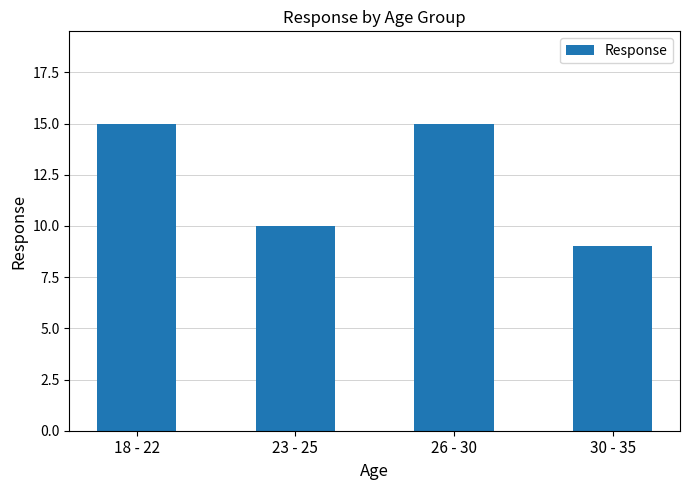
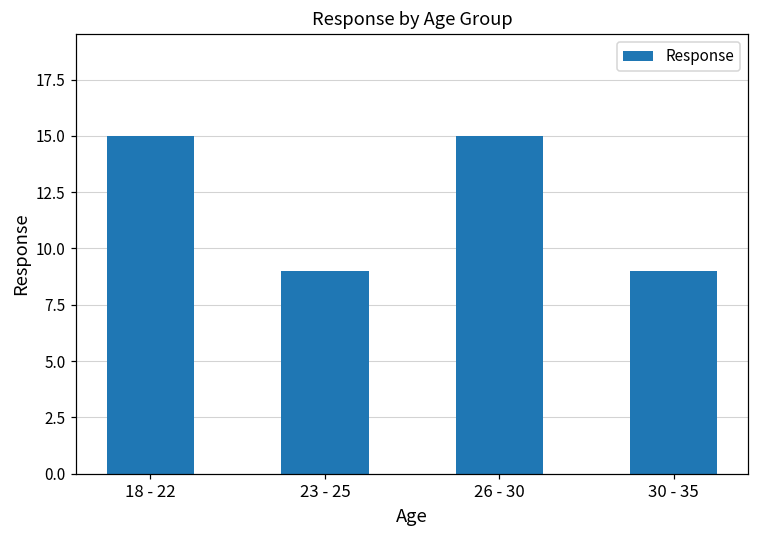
23 - 25: 10 -> 9
